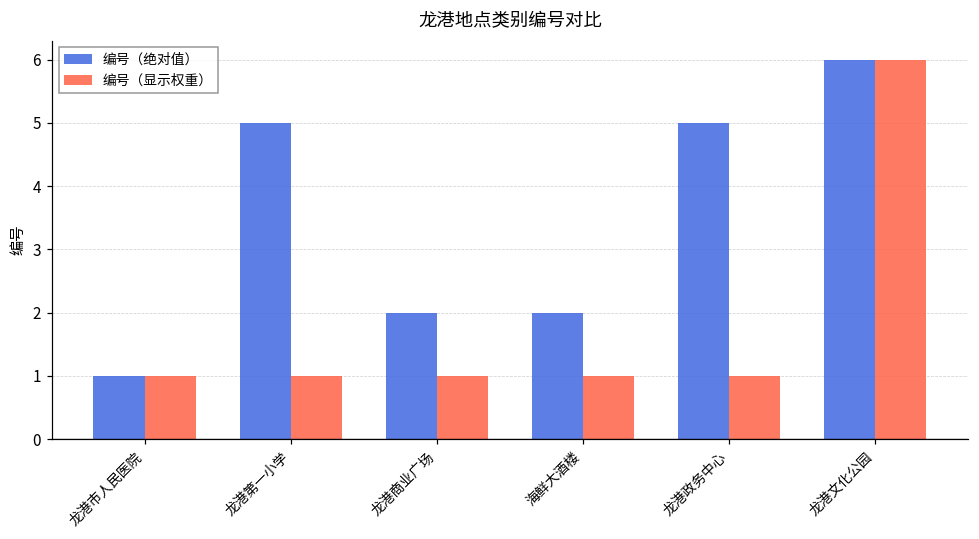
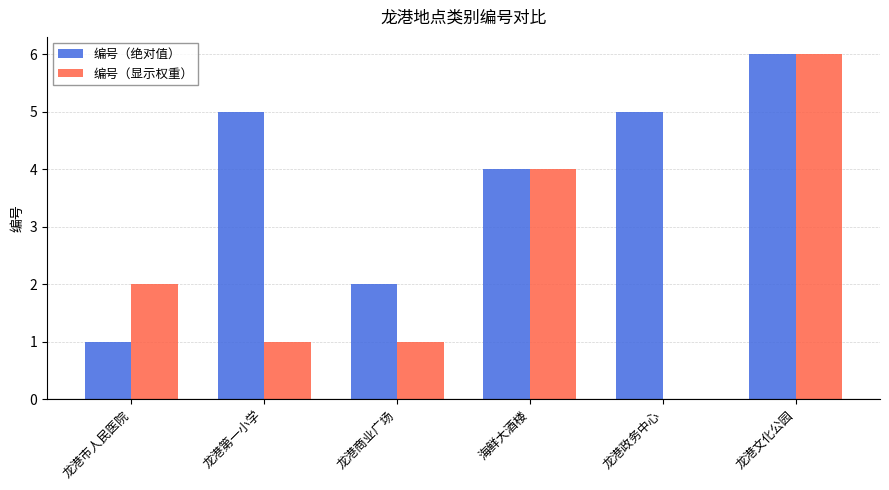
编号（显示权重）, 龙港市人民医院: 1 -> 2
编号（绝对值）, 海鲜大酒楼: 2 -> 4
编号（显示权重）, 海鲜大酒楼: 1 -> 4
编号（显示权重）, 龙港政务中心: 1 -> 0
